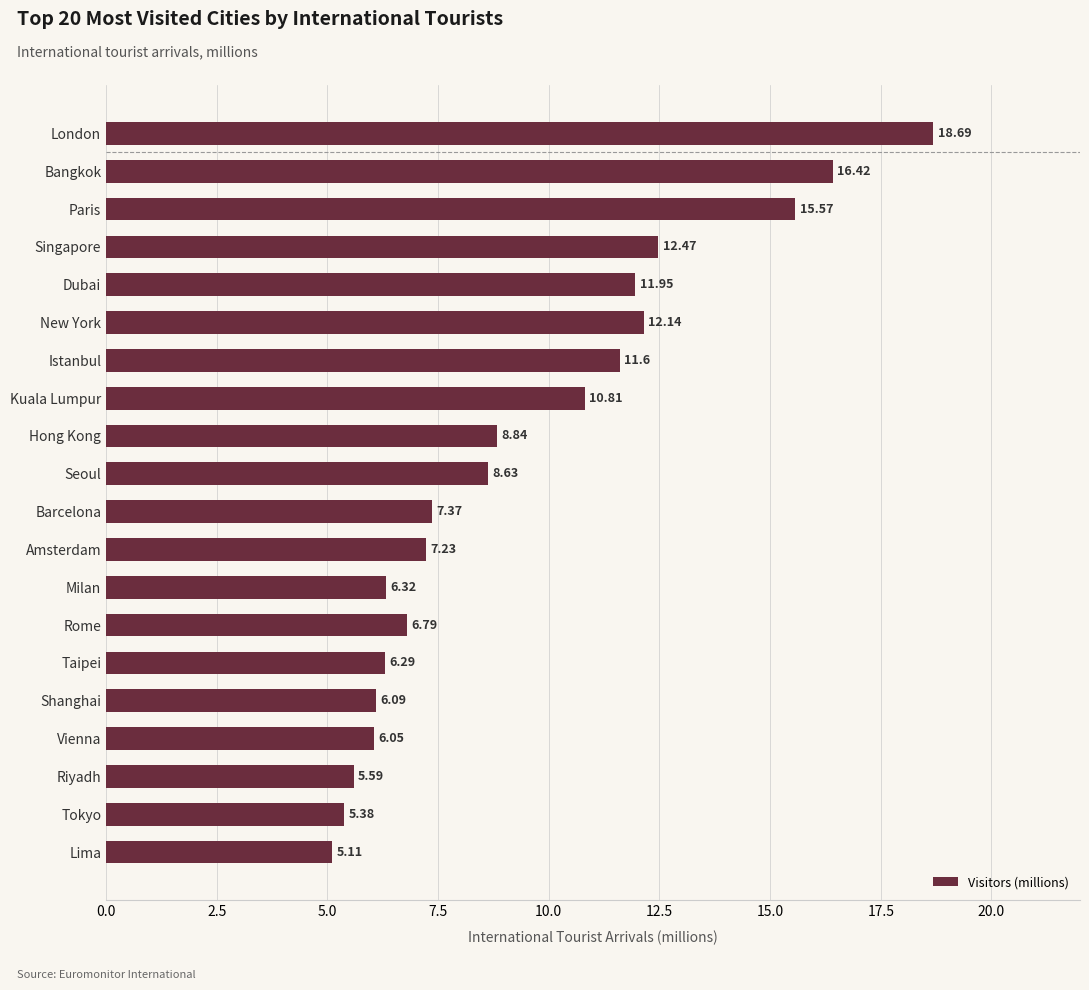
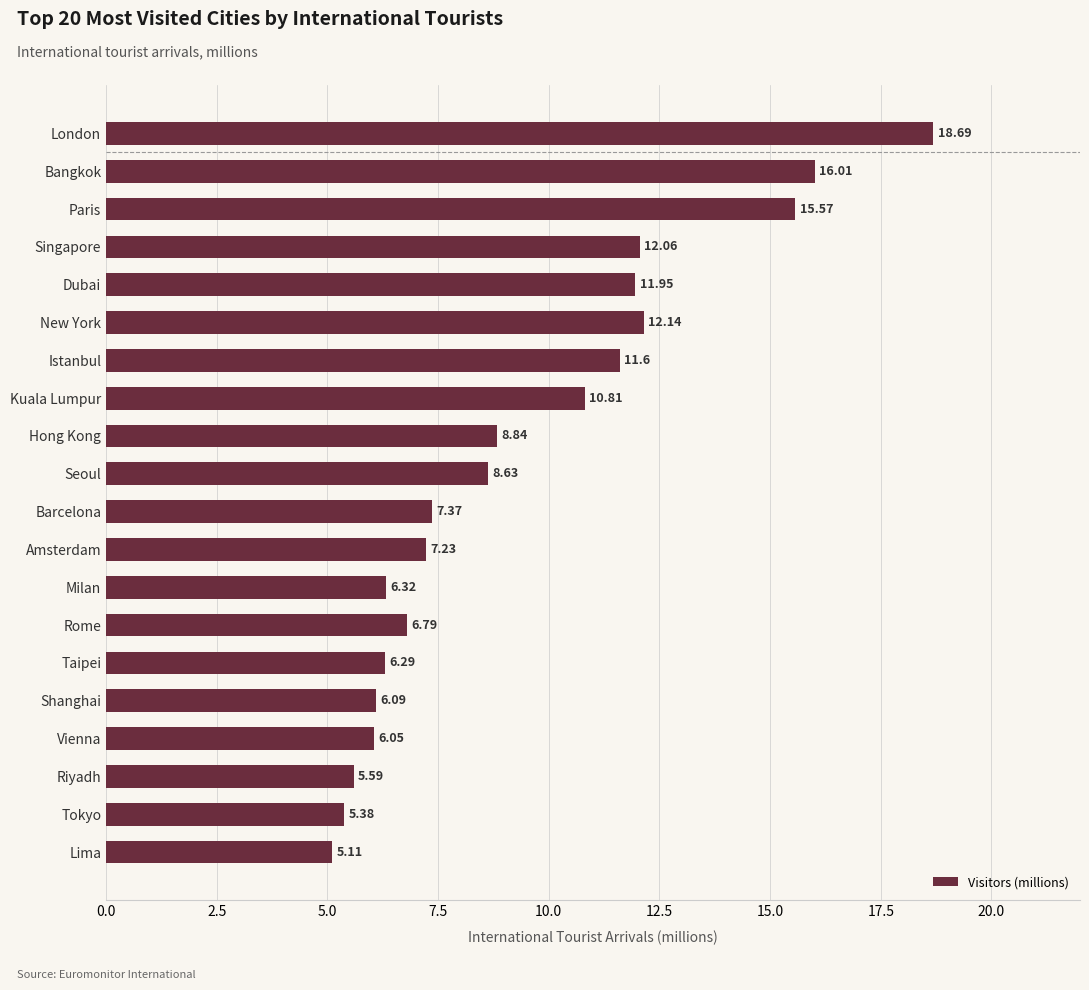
Bangkok: 16.42 -> 16.01
Singapore: 12.47 -> 12.06
